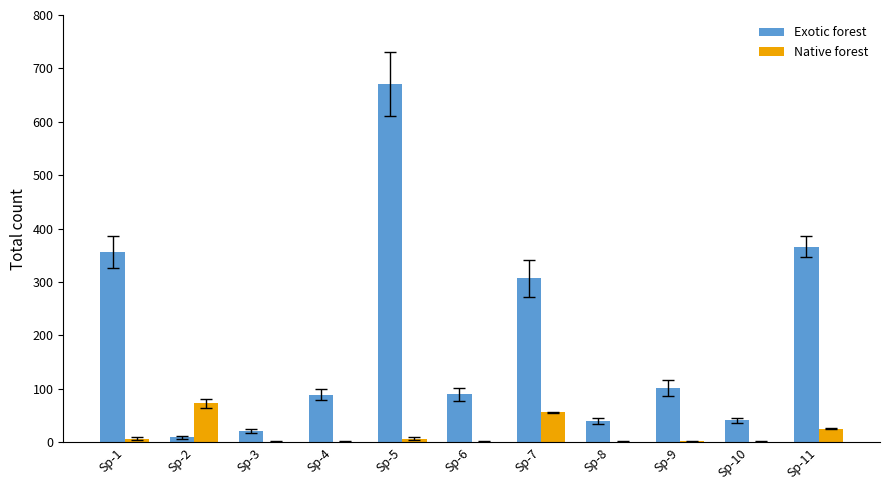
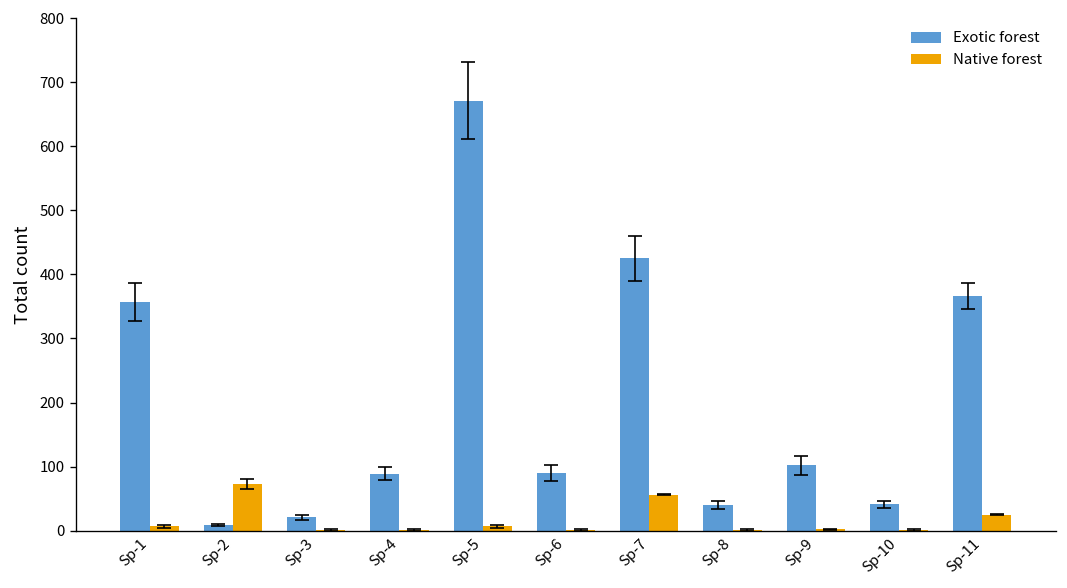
Exotic forest, Sp-7: 310 -> 430
